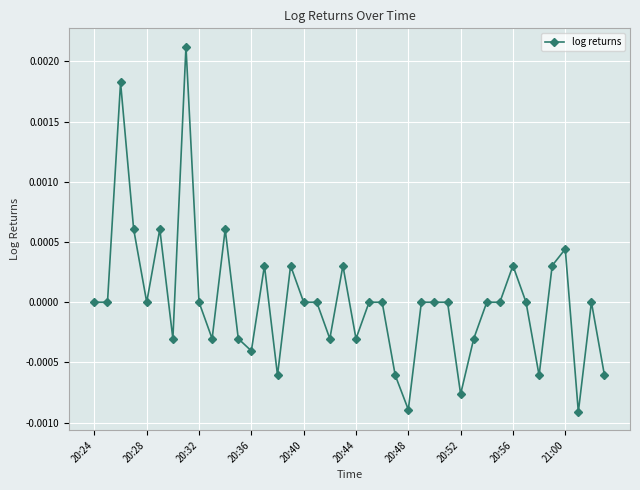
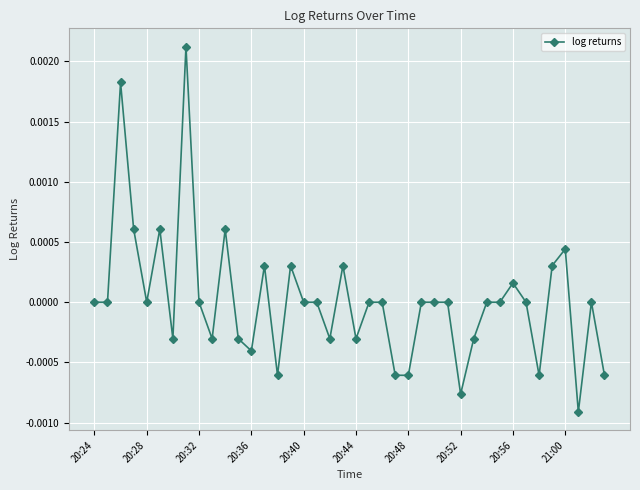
20:48: -0.00089 -> -0.00061
20:56: 0.00030 -> 0.00016
